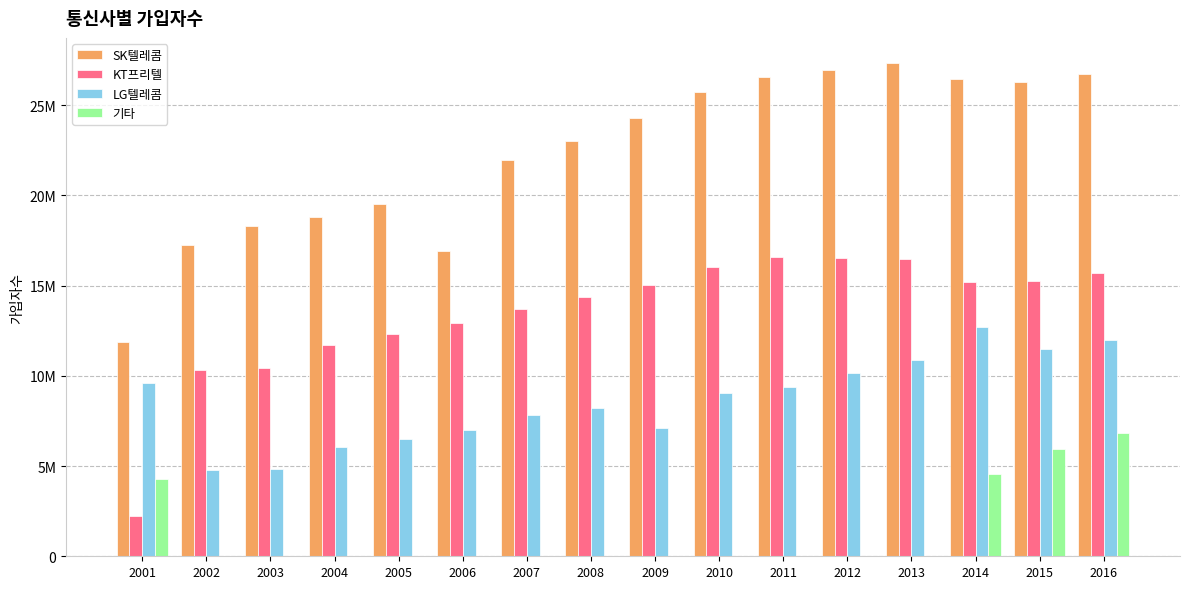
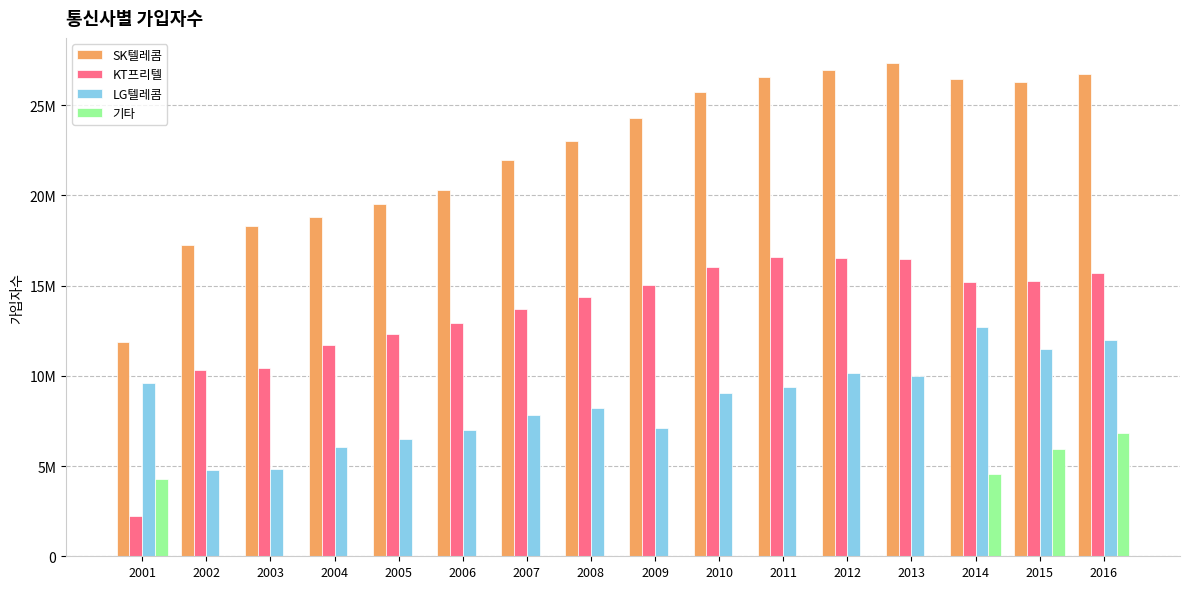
SK텔레콤, 2006: 16900000 -> 20300000
LG텔레콤, 2013: 10900000 -> 10000000
